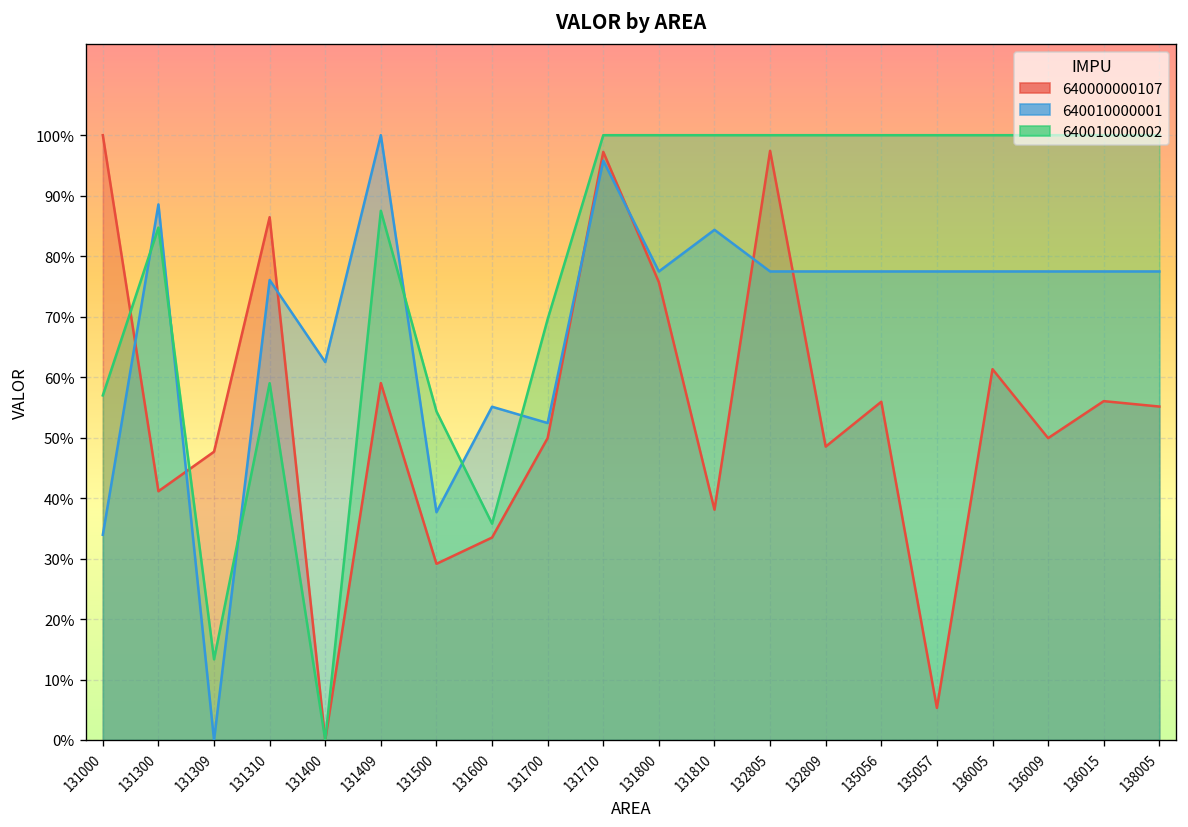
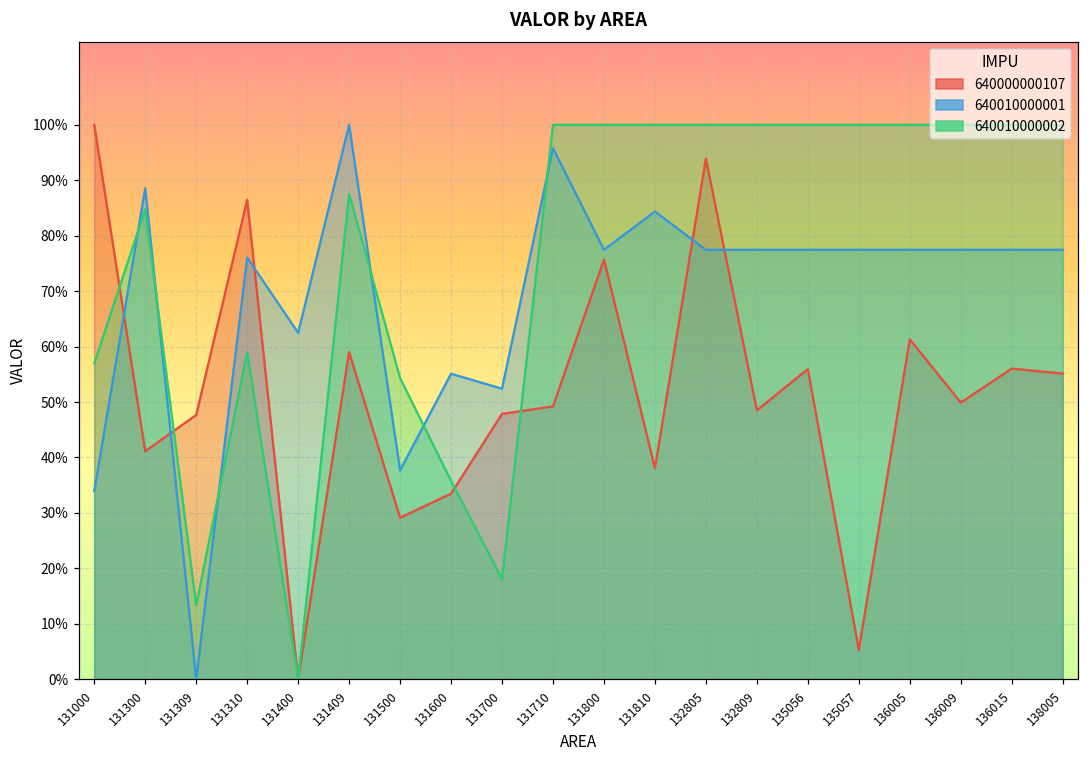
640000000107, 131700: 50% -> 48%
640010000002, 131700: 70% -> 18%
640000000107, 131710: 97% -> 49%
640000000107, 132805: 97% -> 94%
